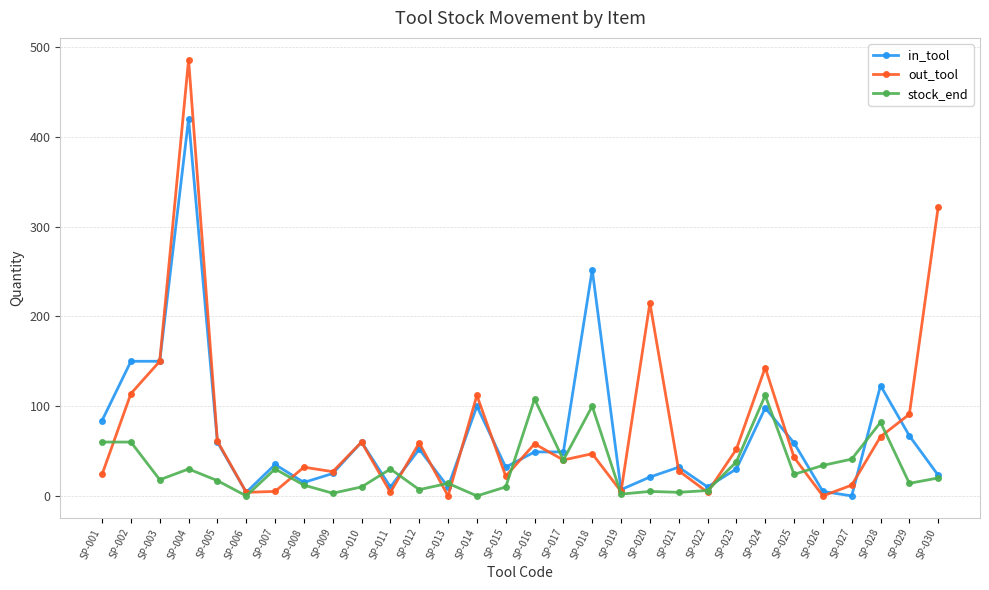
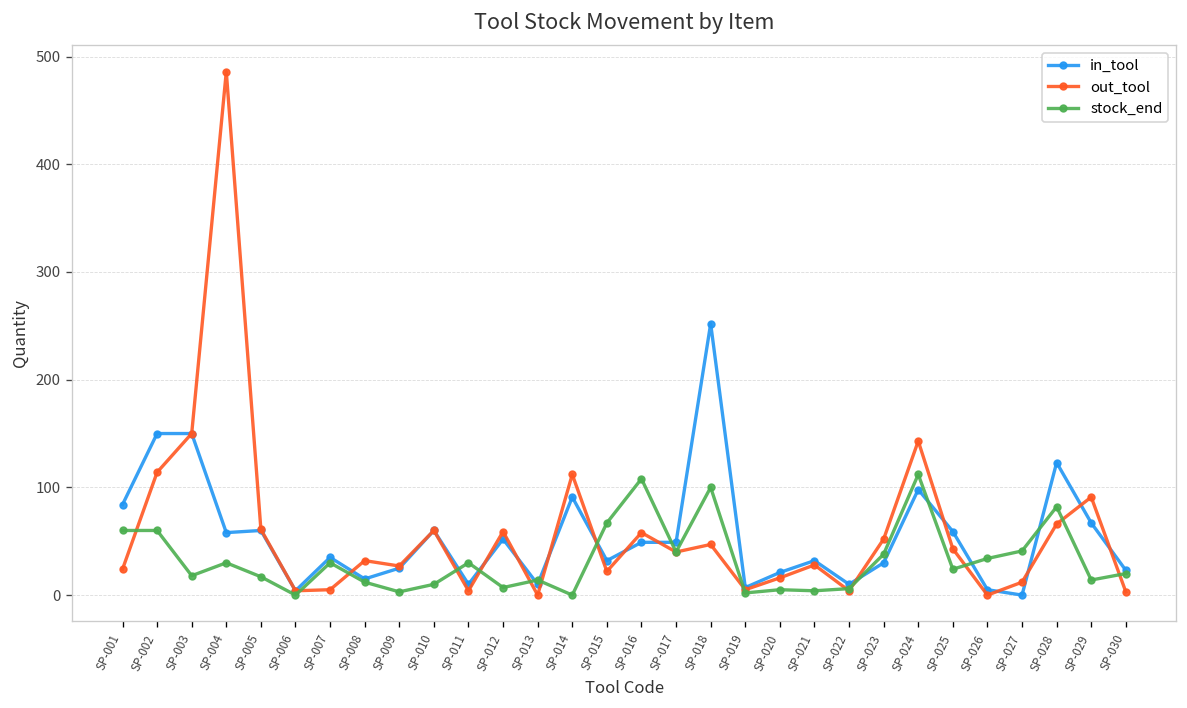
in_tool, SP-004: 420 -> 60
in_tool, SP-014: 100 -> 90
stock_end, SP-015: 10 -> 70
out_tool, SP-020: 220 -> 20
out_tool, SP-030: 320 -> 0
